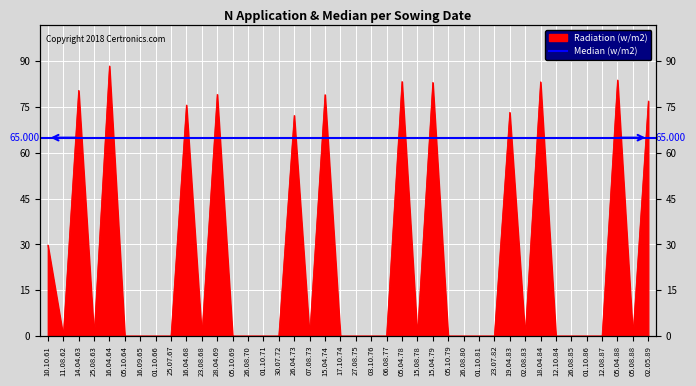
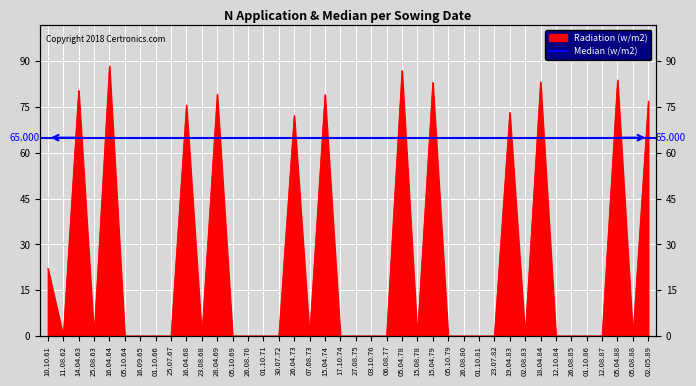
10.10.61: 30 -> 22
05.04.78: 83 -> 87
